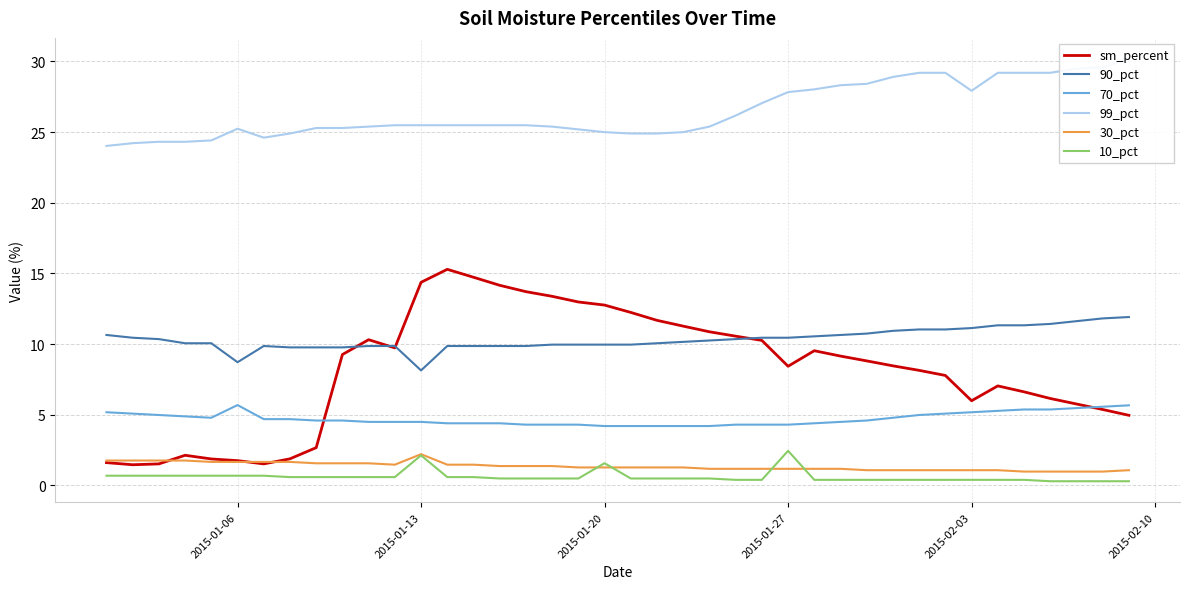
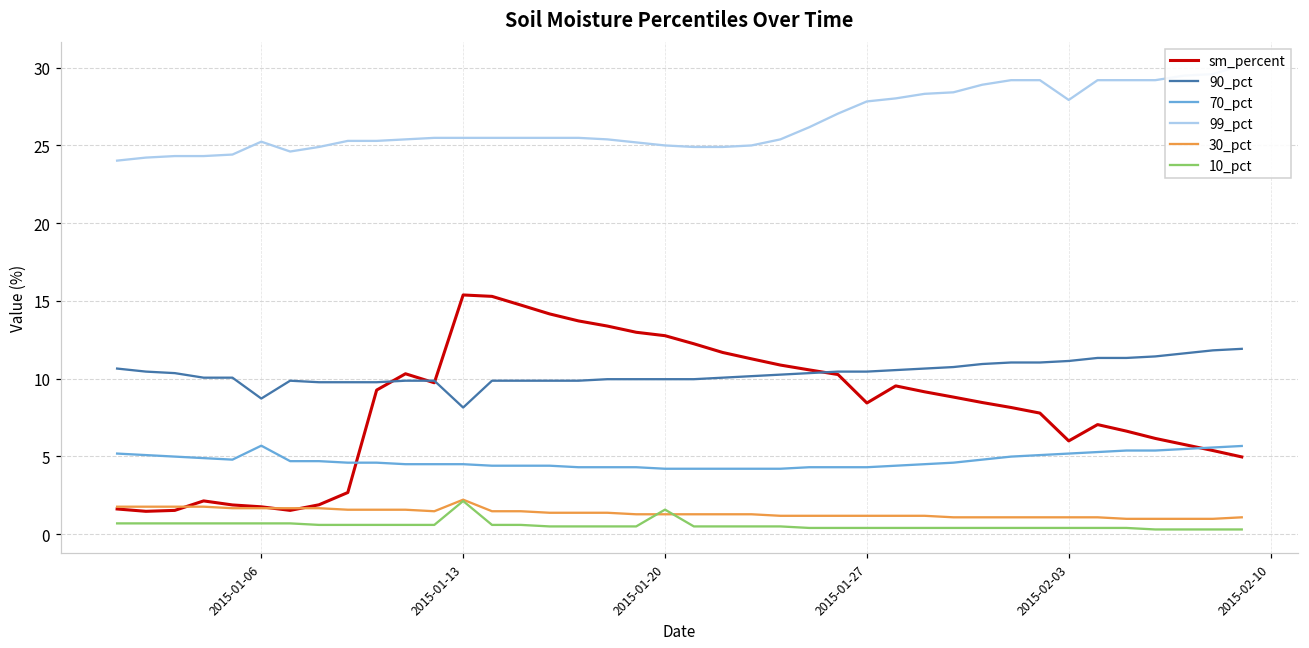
sm_percent, 2015-01-13: 14.4 -> 15.4
10_pct, 2015-01-27: 2.4 -> 0.4
